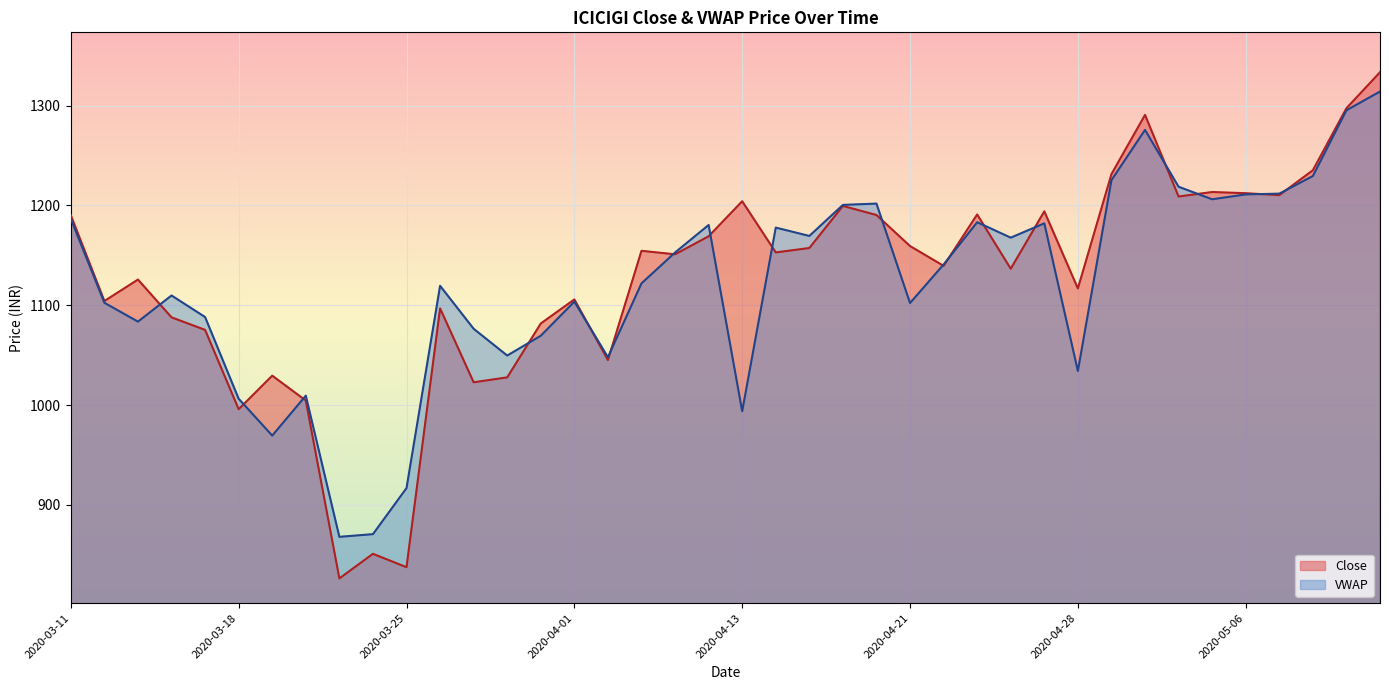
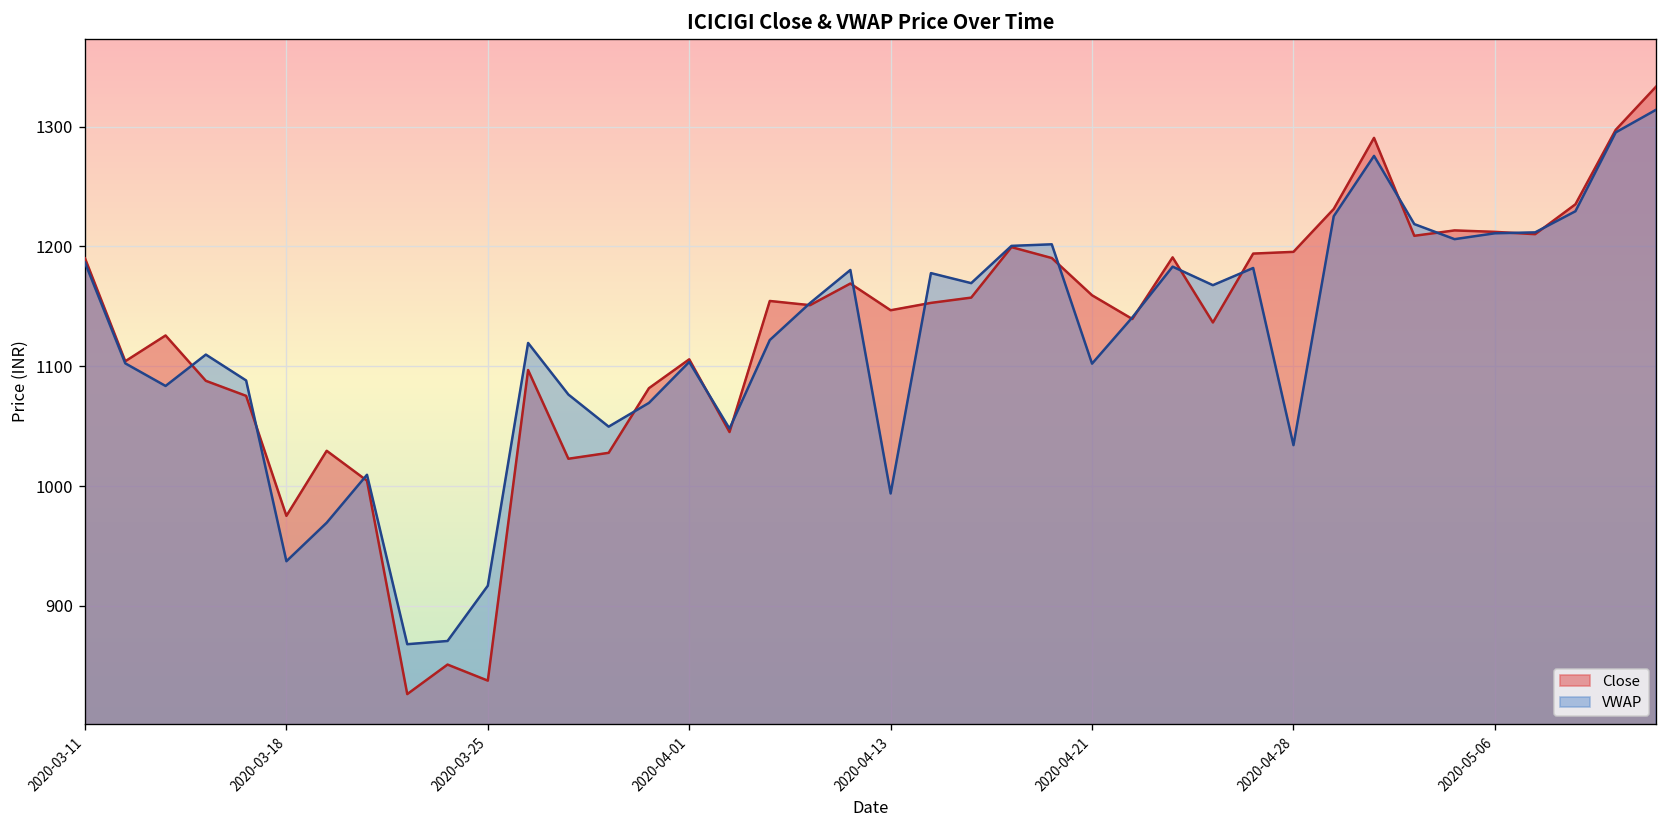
Close, 2020-03-18: 1000 -> 980
VWAP, 2020-03-18: 1010 -> 940
Close, 2020-04-13: 1200 -> 1150
Close, 2020-04-28: 1120 -> 1200
